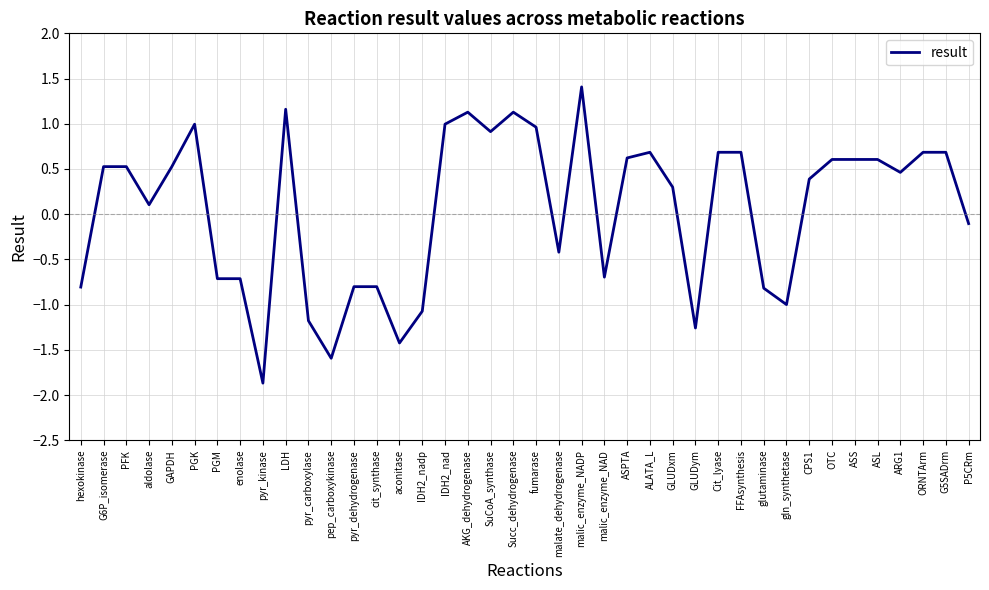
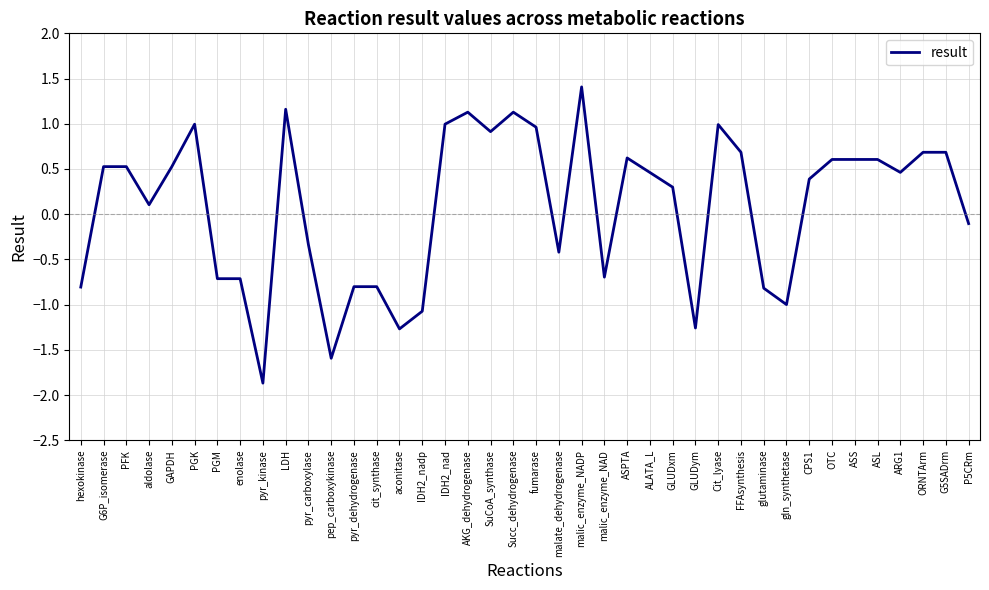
pyr_carboxylase: -1.2 -> -0.3
aconitase: -1.4 -> -1.3
ALATA_L: 0.7 -> 0.5
Cit_lyase: 0.7 -> 1.0
